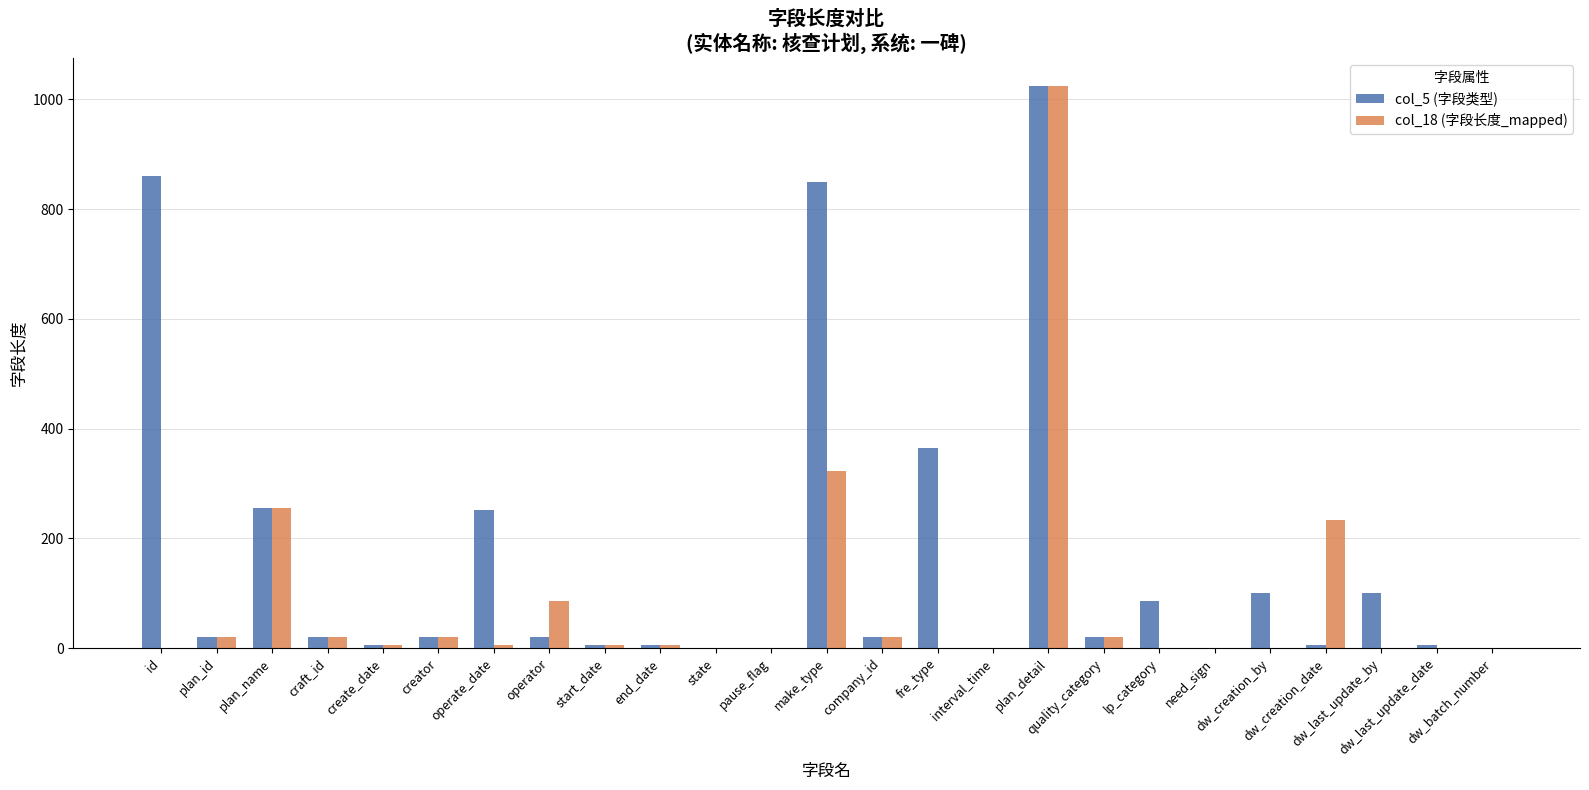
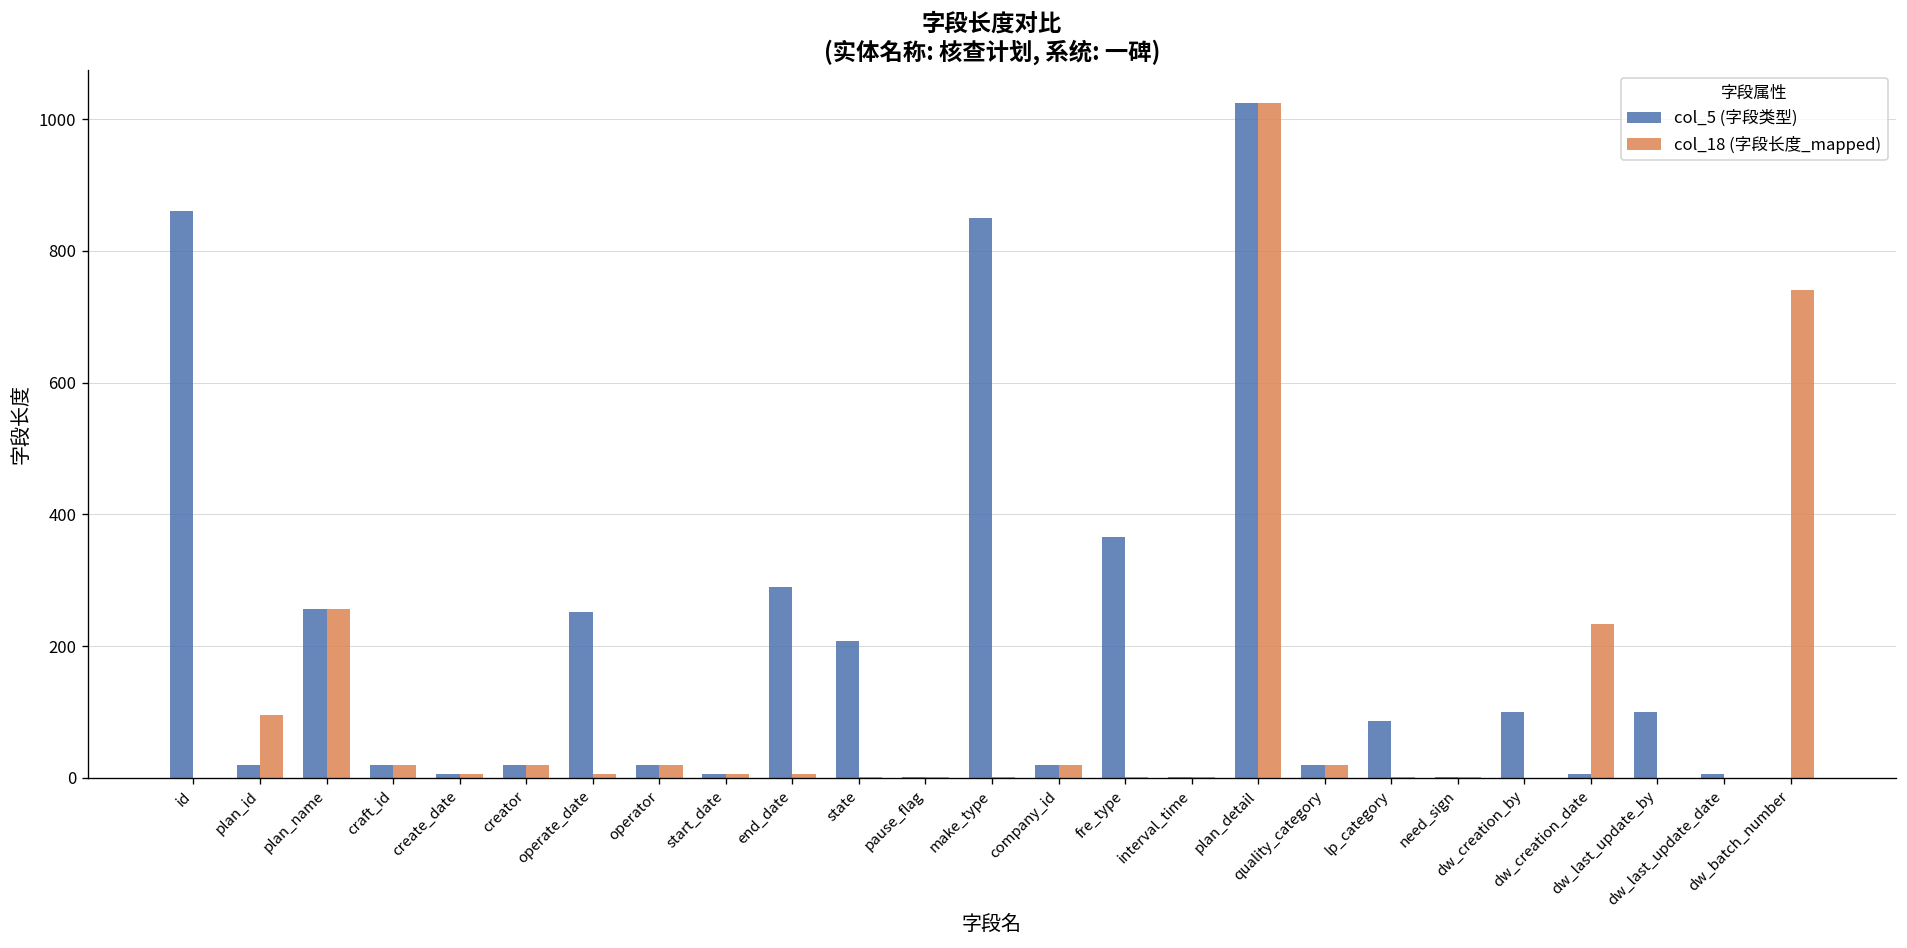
col_18 (字段长度_mapped), plan_id: 20 -> 100
col_18 (字段长度_mapped), operator: 90 -> 20
col_5 (字段类型), end_date: 10 -> 290
col_5 (字段类型), state: 0 -> 210
col_18 (字段长度_mapped), make_type: 320 -> 0
col_18 (字段长度_mapped), dw_batch_number: 0 -> 740
